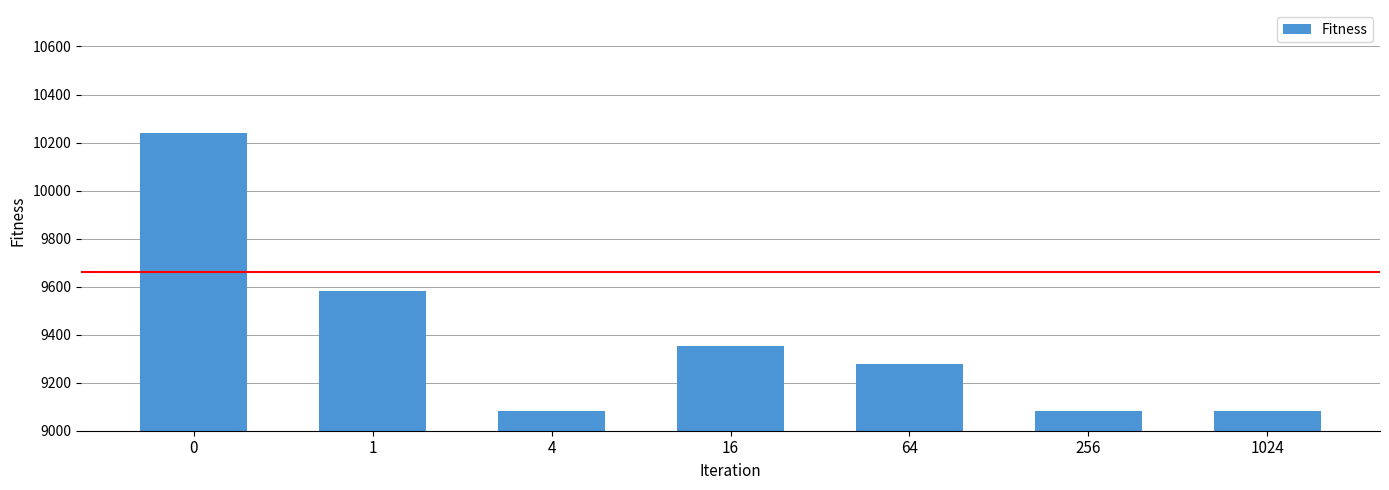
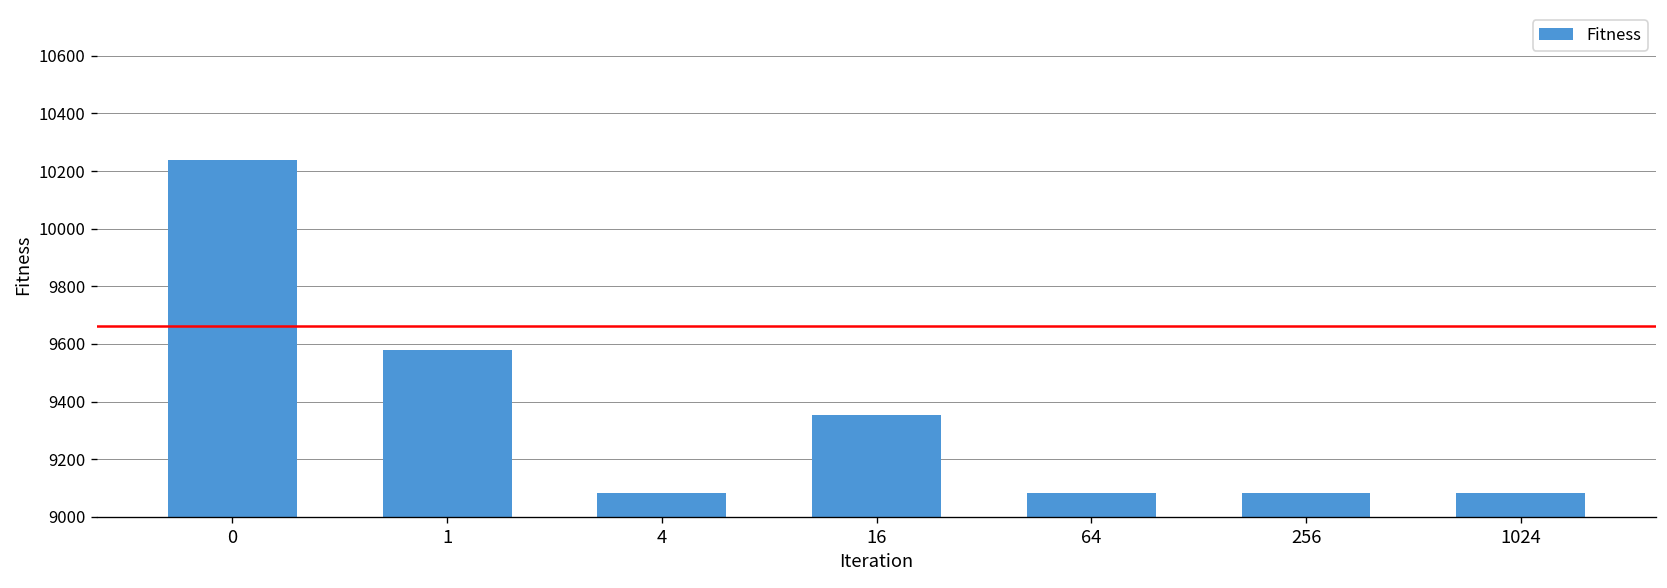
64: 9280 -> 9080
